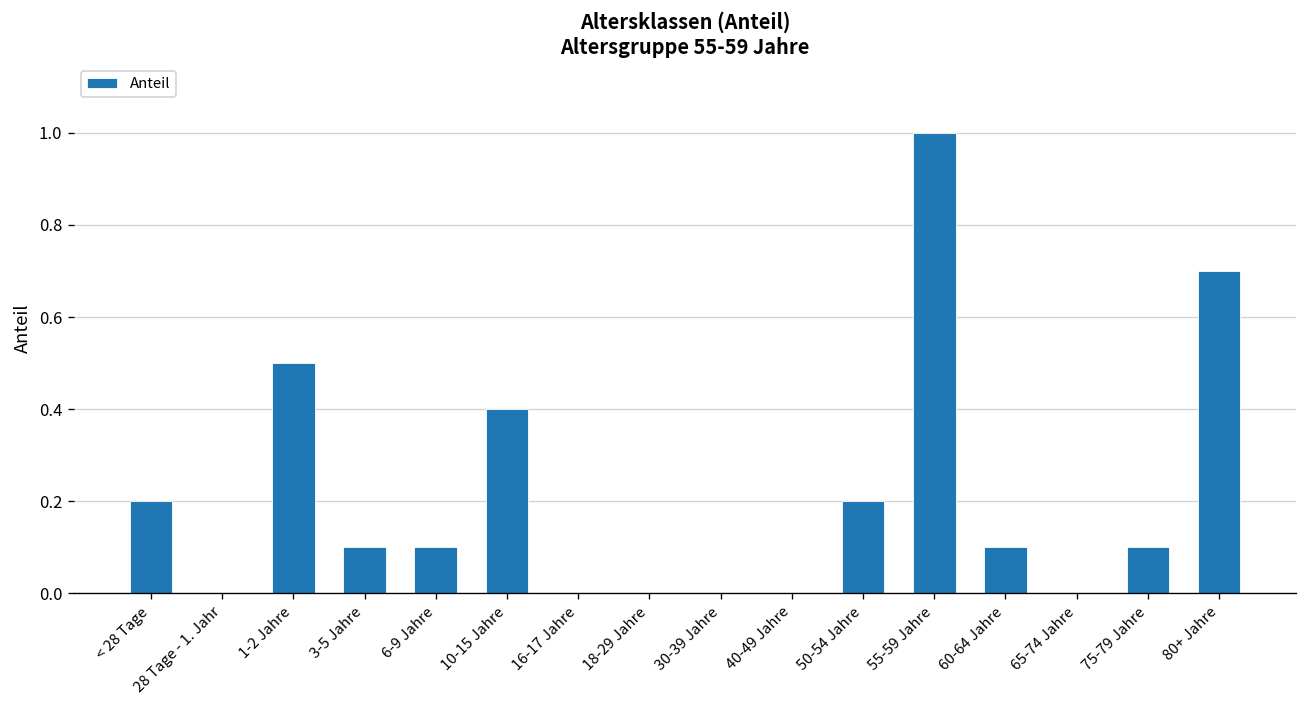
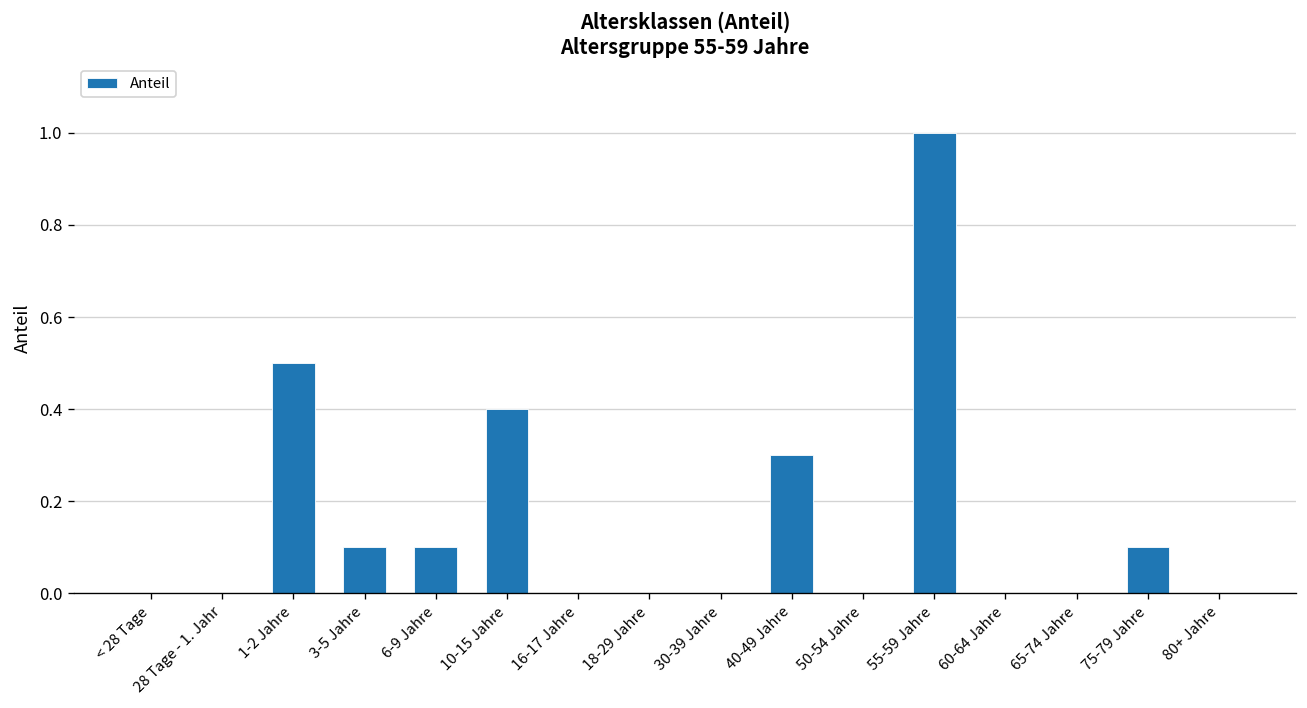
< 28 Tage: 0.2 -> 0.0
40-49 Jahre: 0.0 -> 0.3
50-54 Jahre: 0.2 -> 0.0
60-64 Jahre: 0.1 -> 0.0
80+ Jahre: 0.7 -> 0.0
